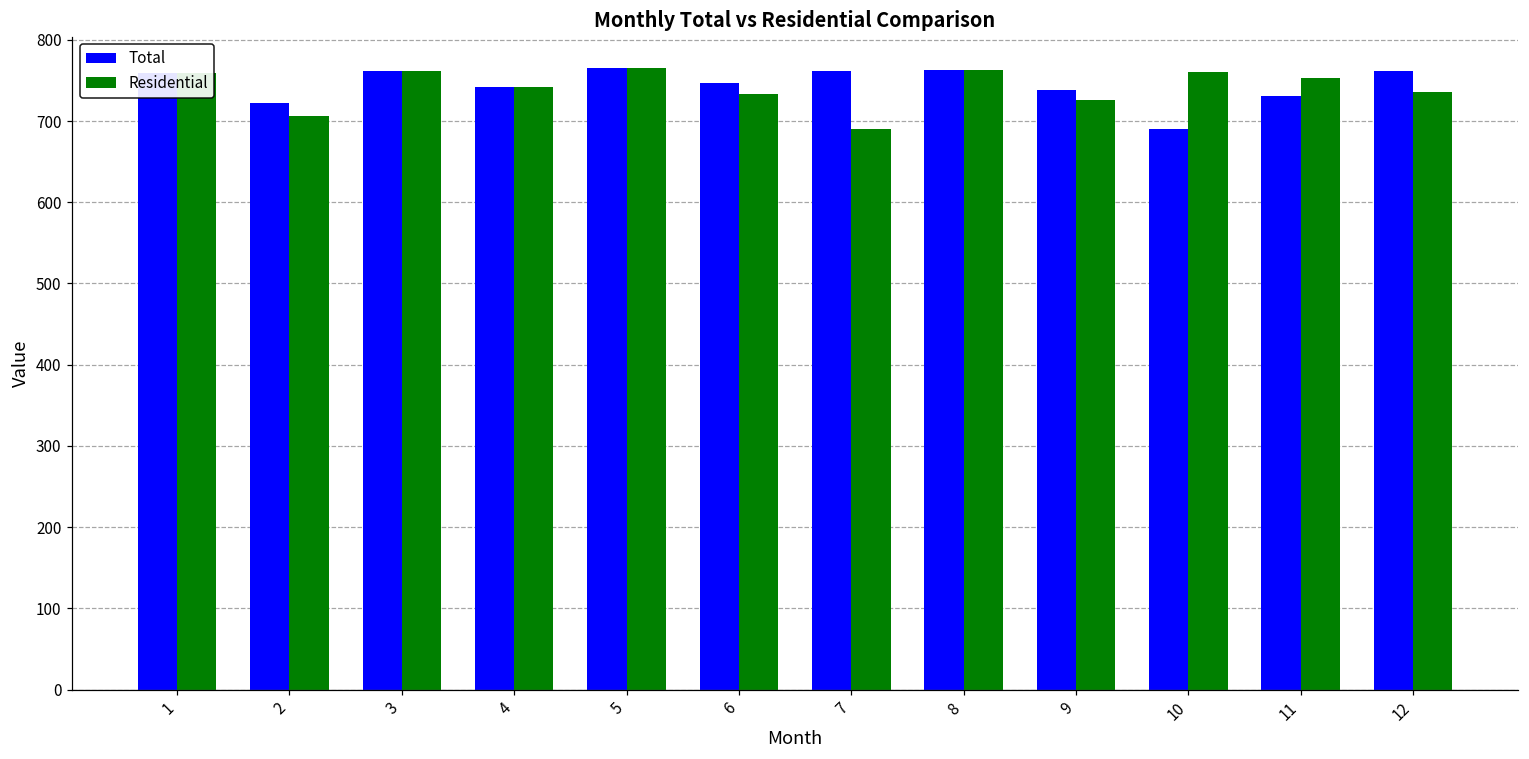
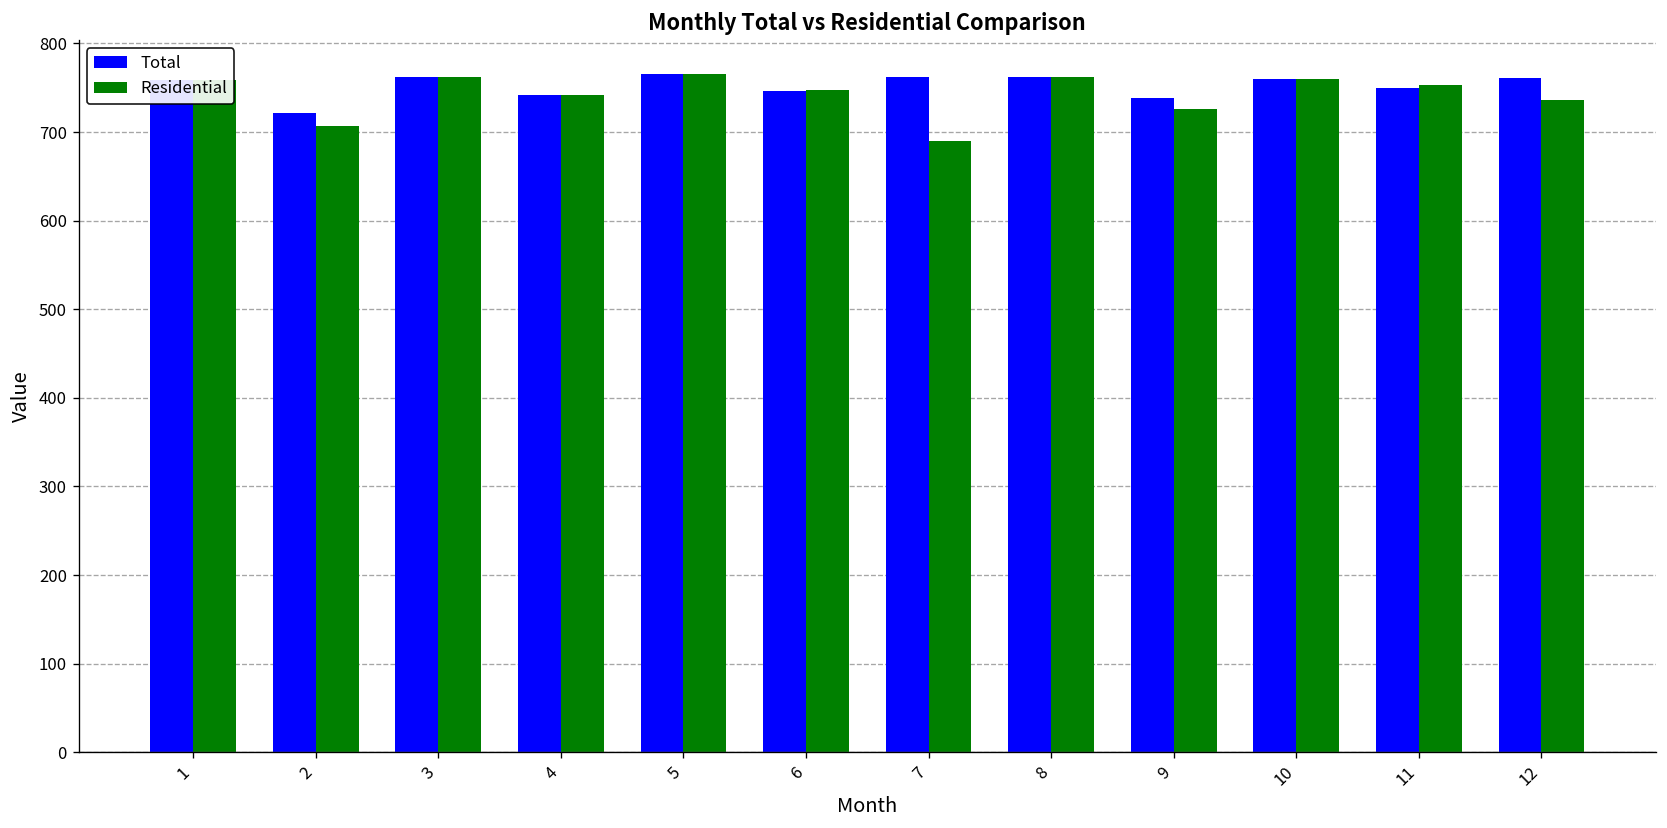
Residential, 6: 730 -> 750
Total, 10: 690 -> 760
Total, 11: 730 -> 750
